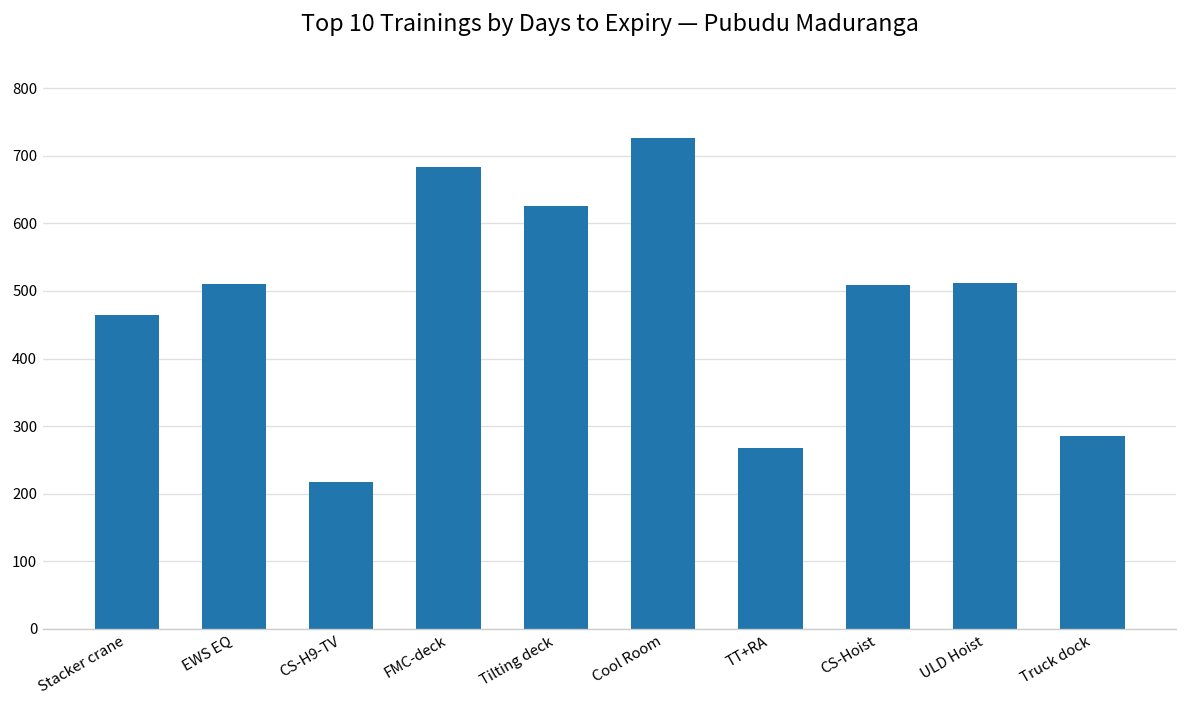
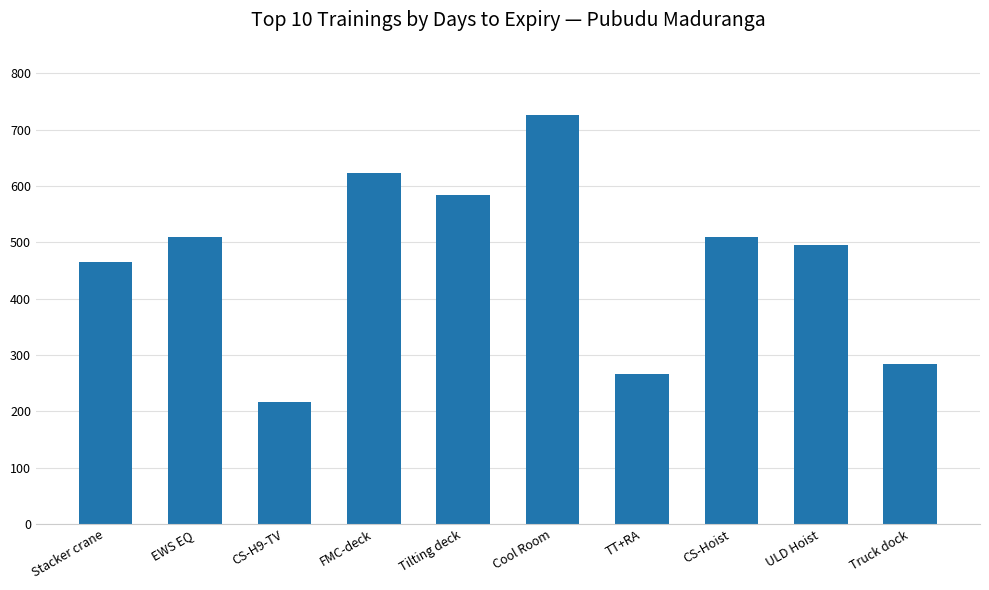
FMC-deck: 680 -> 620
Tilting deck: 630 -> 580
ULD Hoist: 510 -> 500
